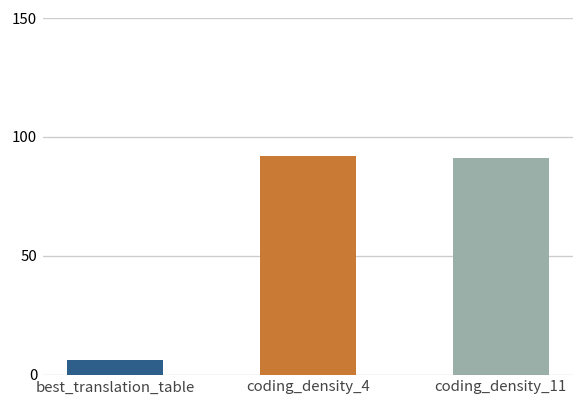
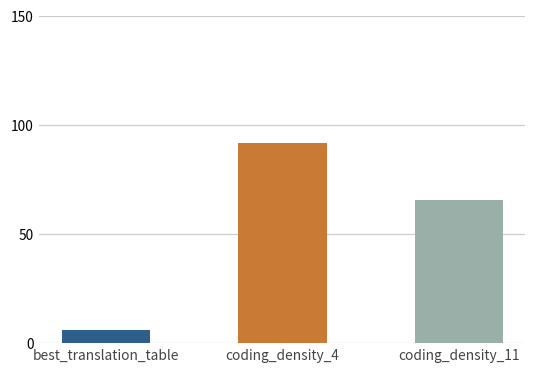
coding_density_11: 91 -> 66
